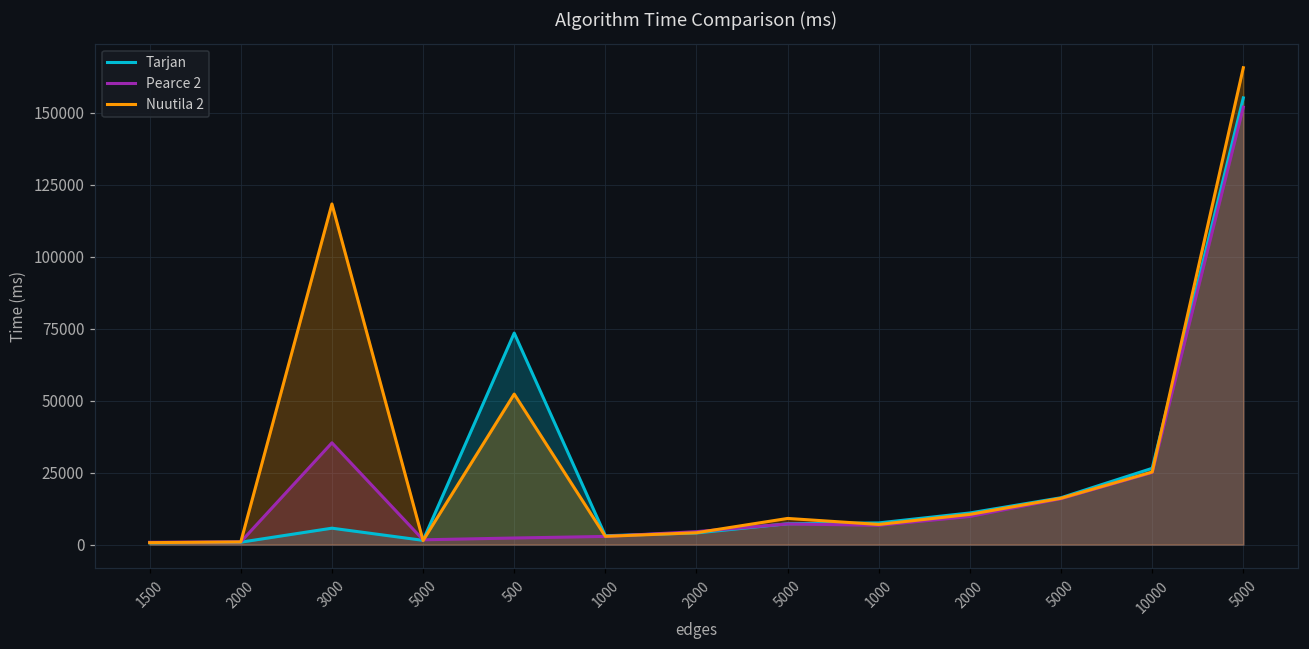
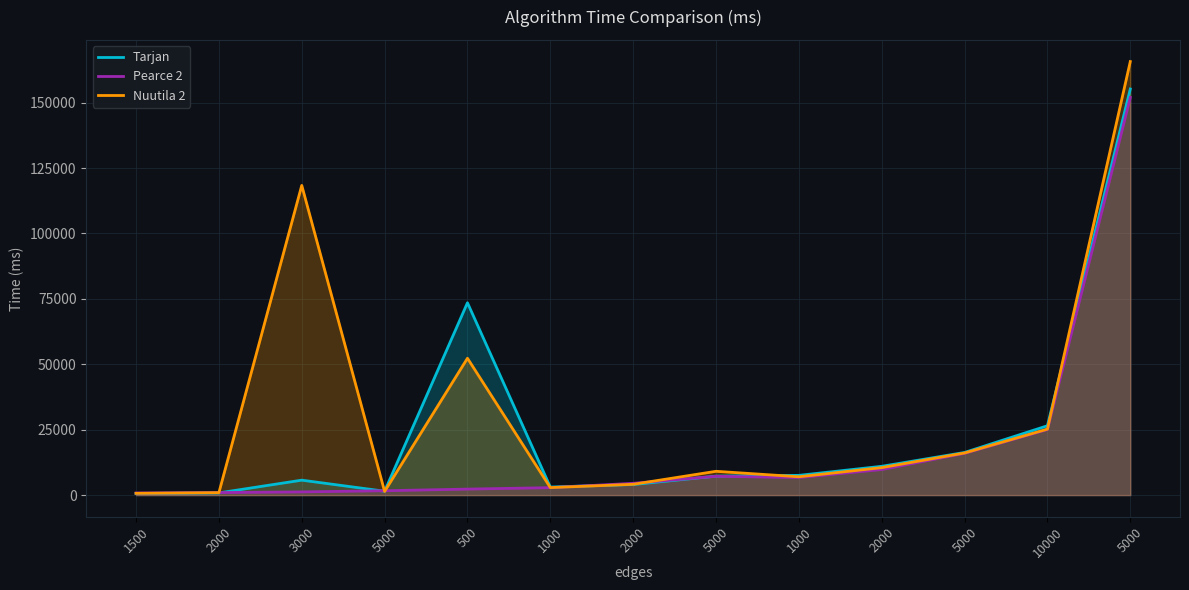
Pearce 2, 3000: 35000 -> 1000
